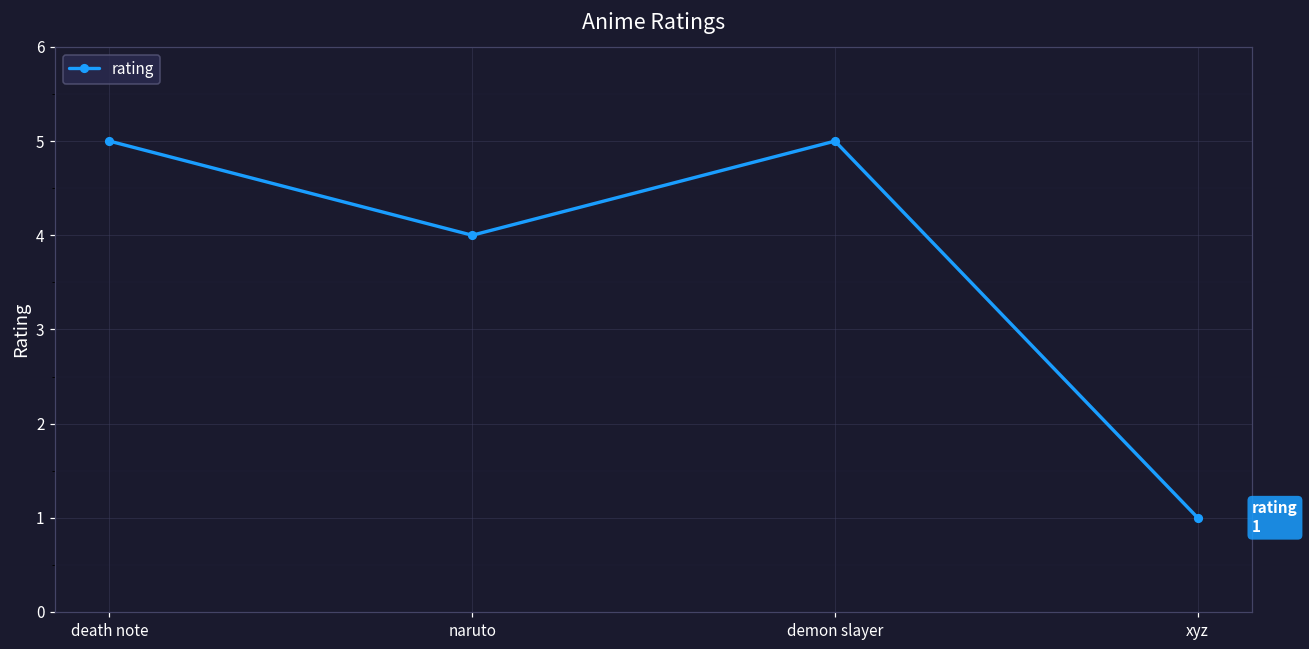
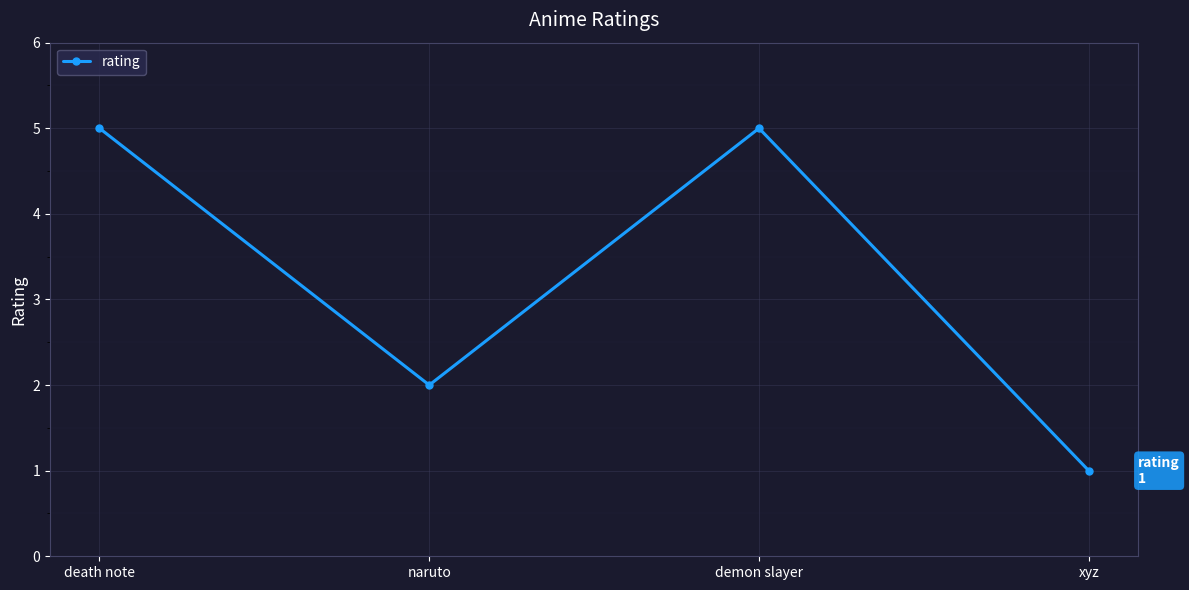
naruto: 4 -> 2
